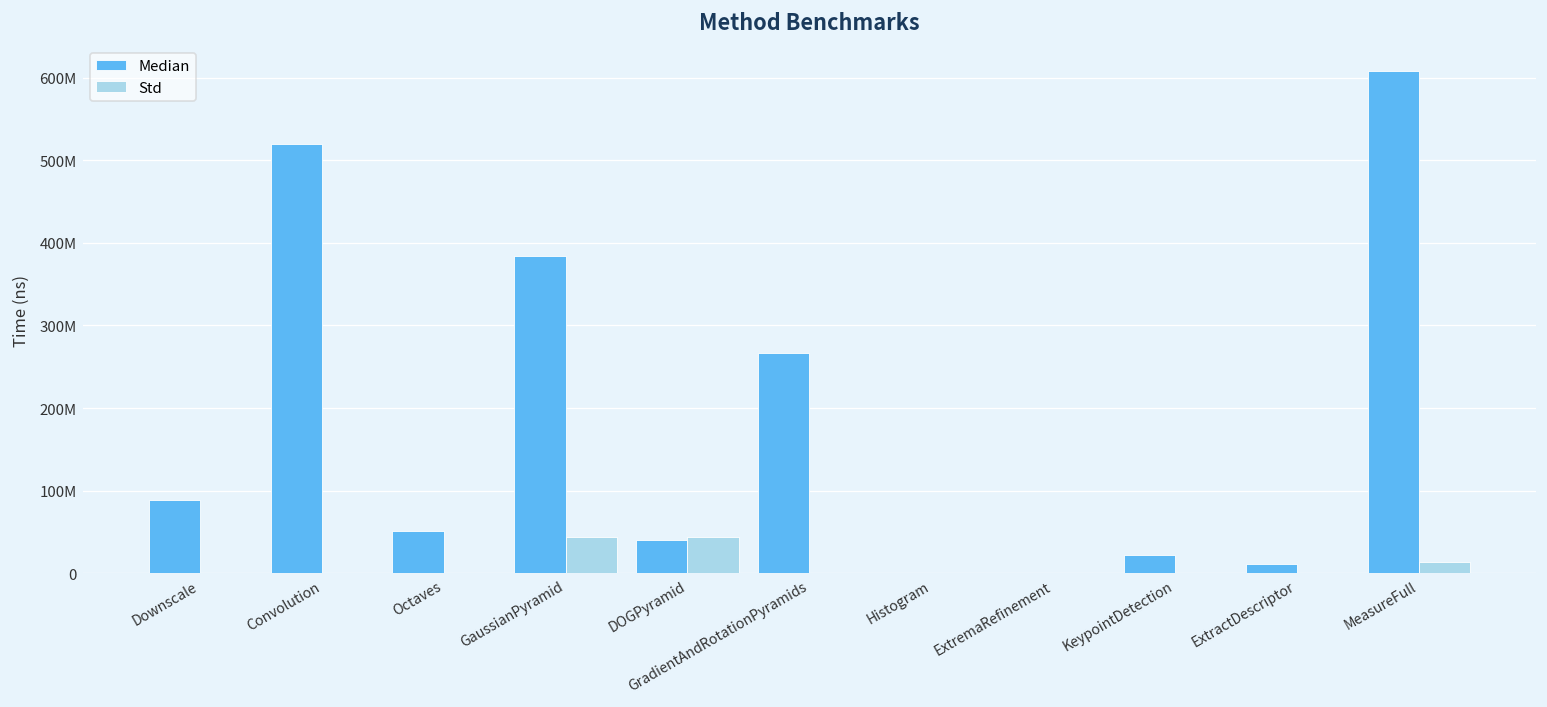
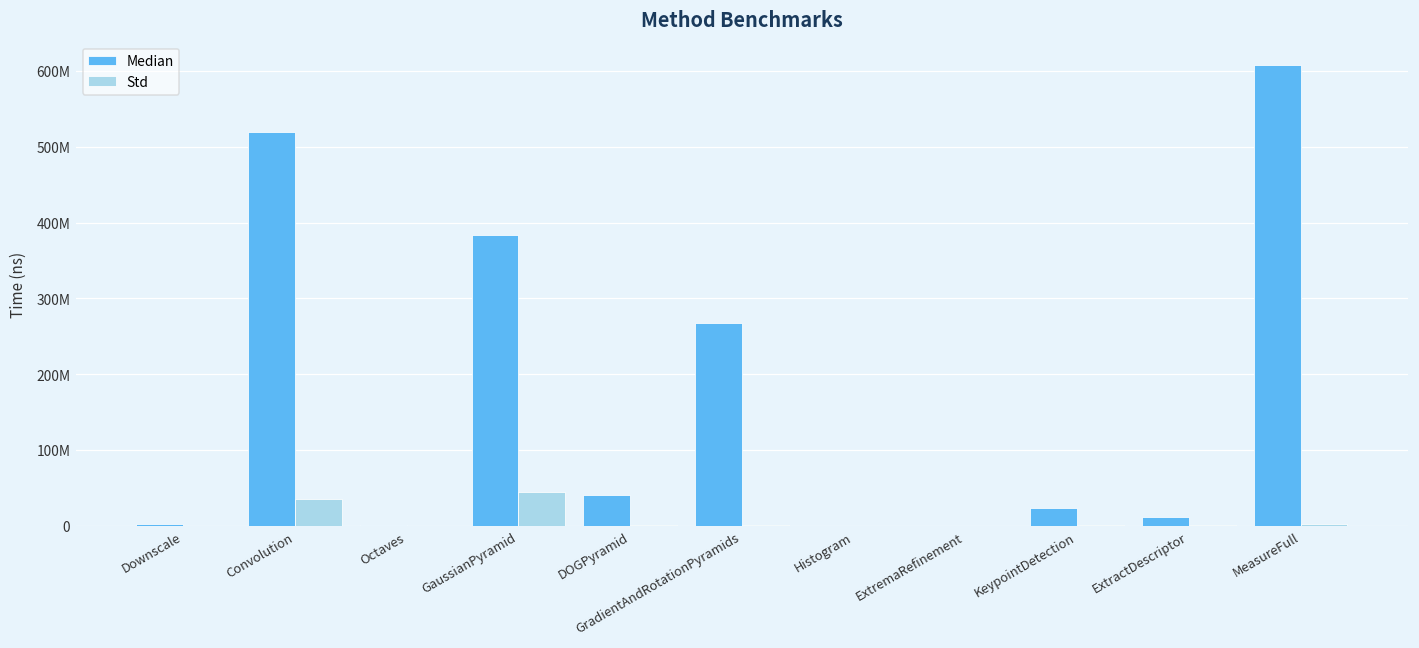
Median, Downscale: 90000000 -> 0
Std, Convolution: 0 -> 30000000
Median, Octaves: 50000000 -> 0
Std, DOGPyramid: 40000000 -> 0
Std, MeasureFull: 10000000 -> 0
